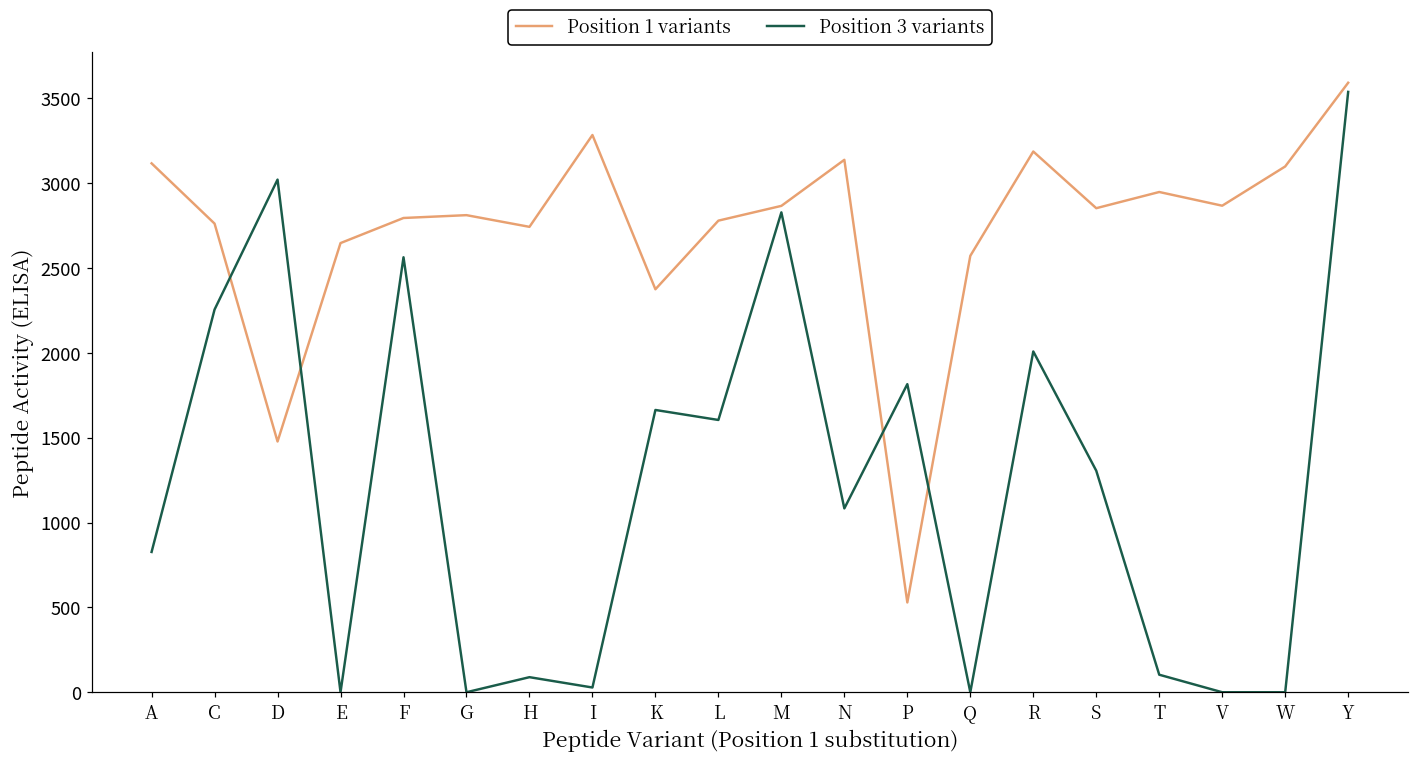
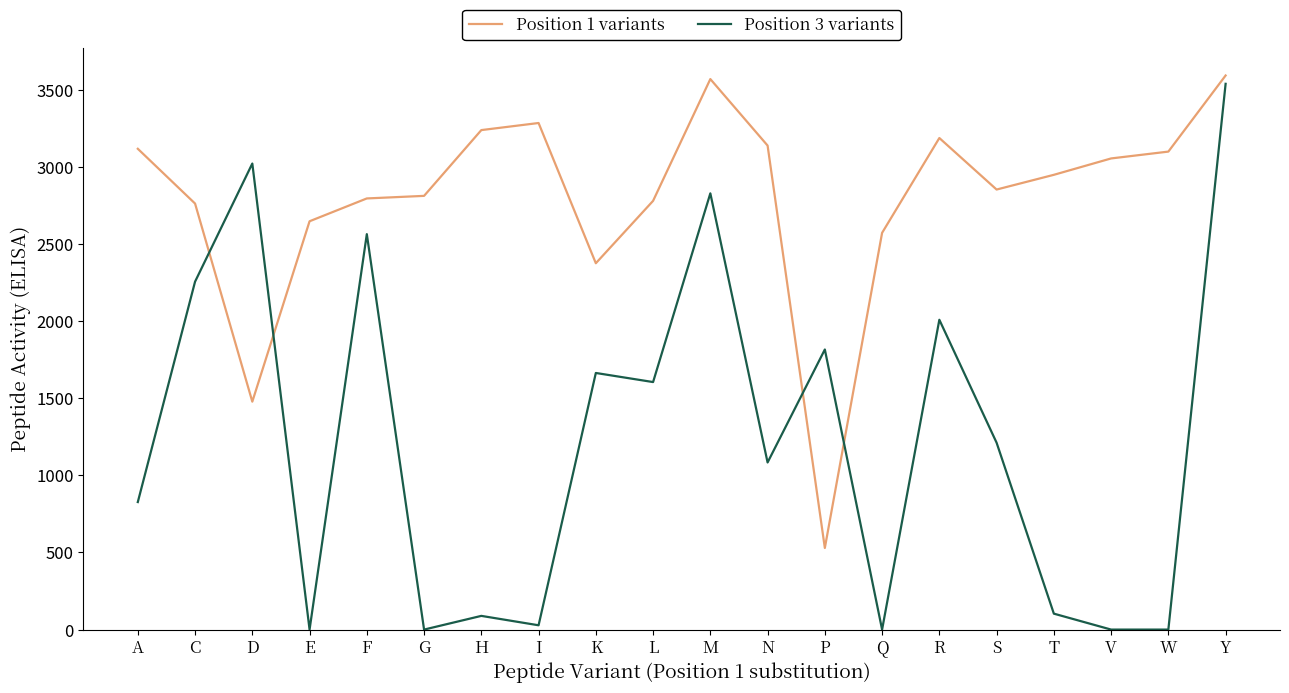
Position 1 variants, H: 2740 -> 3240
Position 1 variants, M: 2870 -> 3570
Position 3 variants, S: 1310 -> 1210
Position 1 variants, V: 2870 -> 3050
